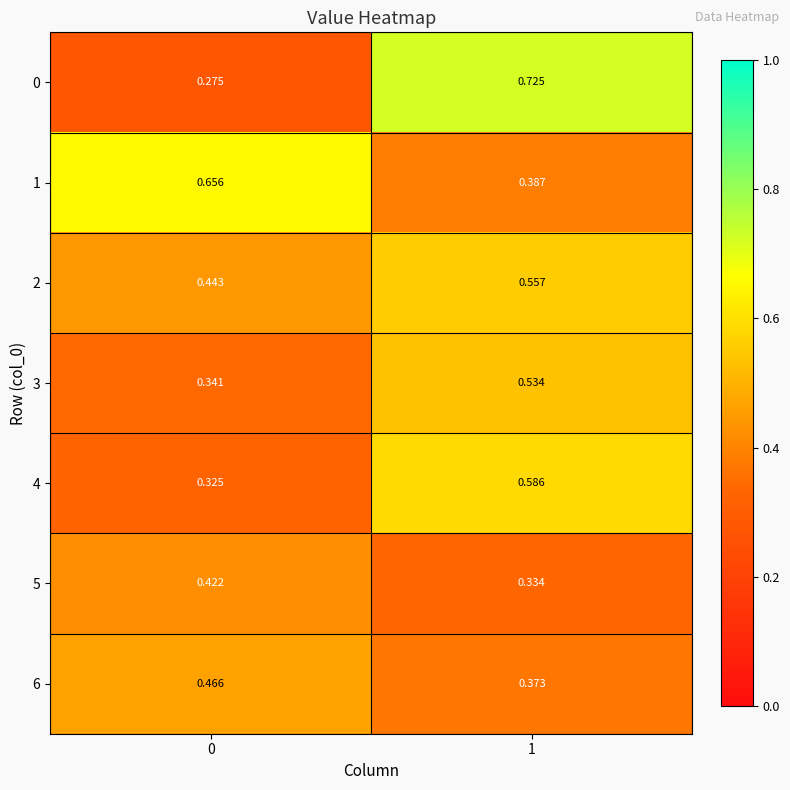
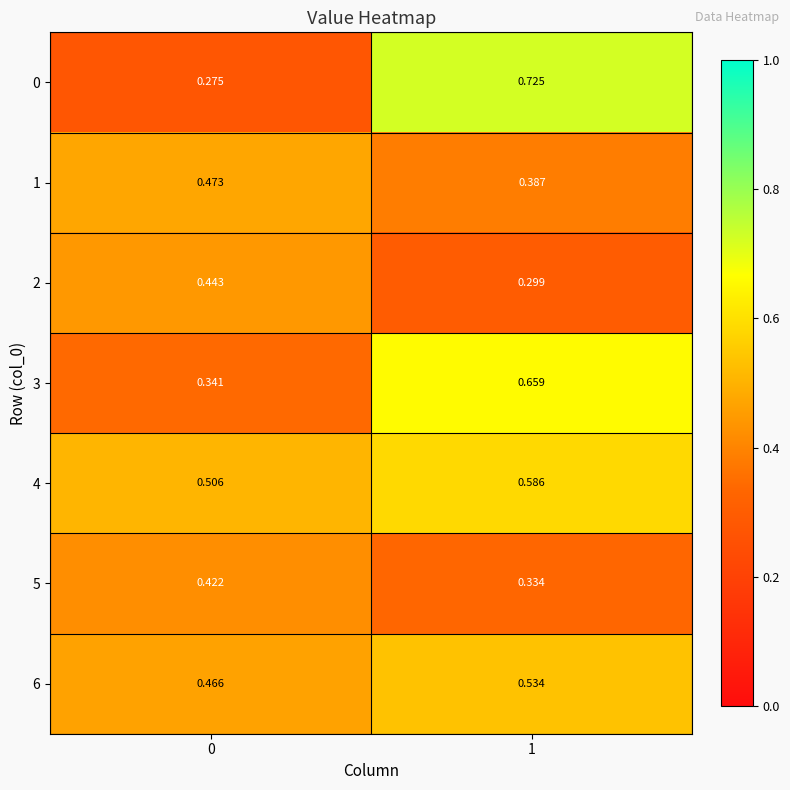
1, 0: 0.656 -> 0.473
2, 1: 0.557 -> 0.299
3, 1: 0.534 -> 0.659
4, 0: 0.325 -> 0.506
6, 1: 0.373 -> 0.534
